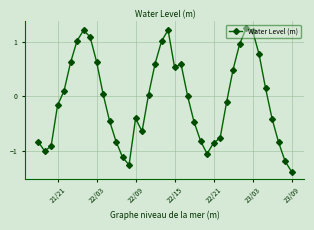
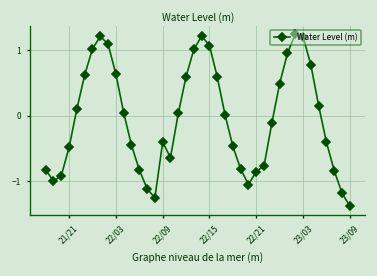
21/21: -0.2 -> -0.5
22/15: 0.5 -> 1.1
